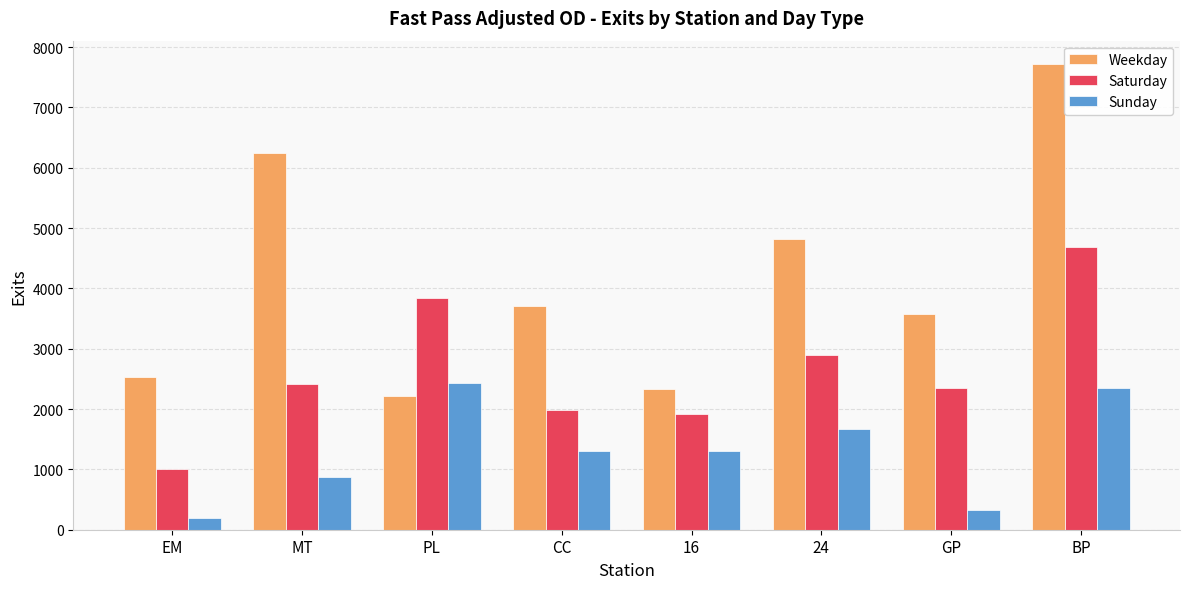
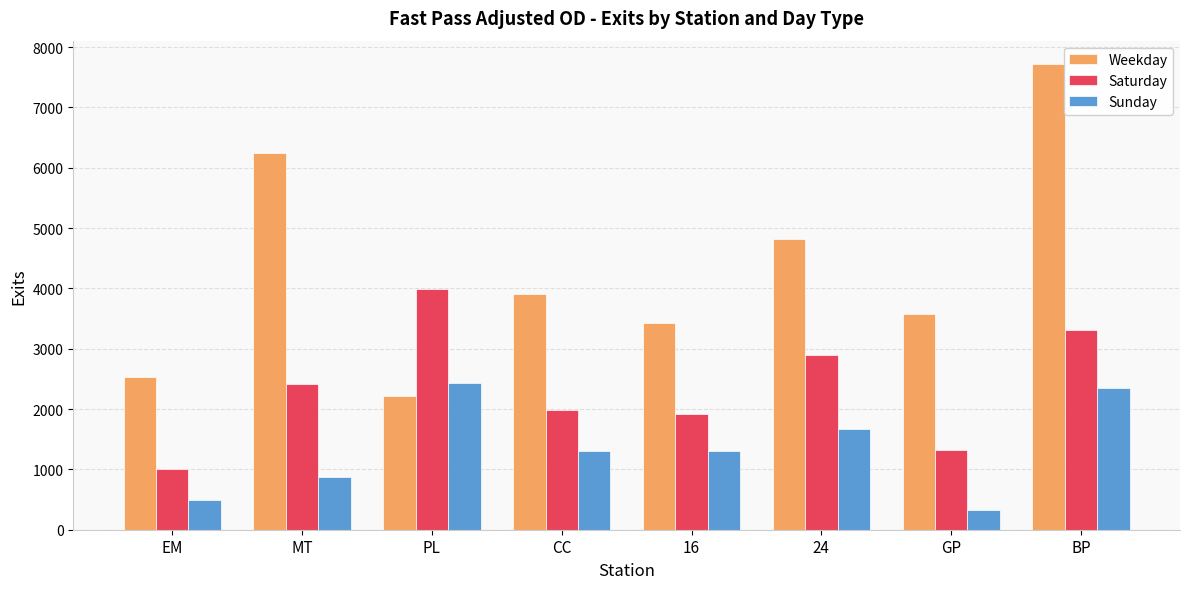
Sunday, EM: 200 -> 500
Saturday, PL: 3800 -> 4000
Weekday, CC: 3700 -> 3900
Weekday, 16: 2300 -> 3400
Saturday, GP: 2400 -> 1300
Saturday, BP: 4700 -> 3300
